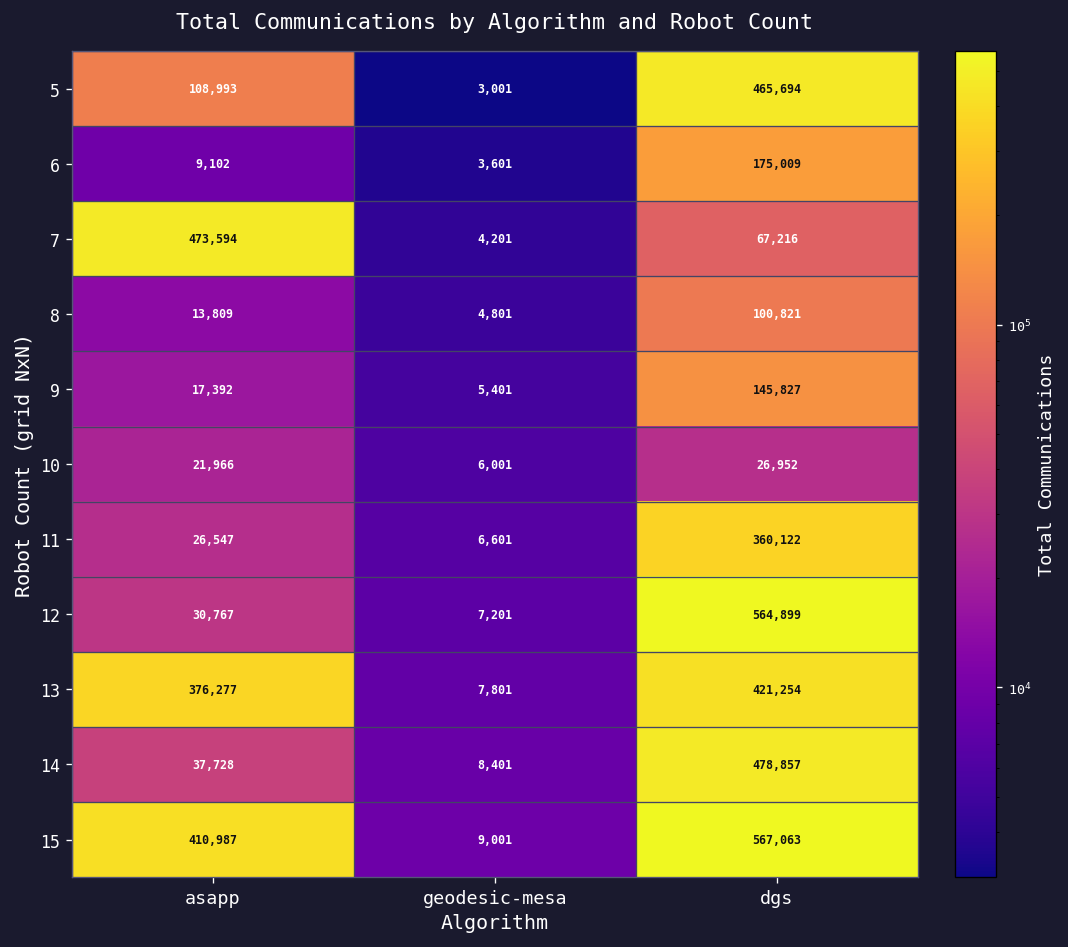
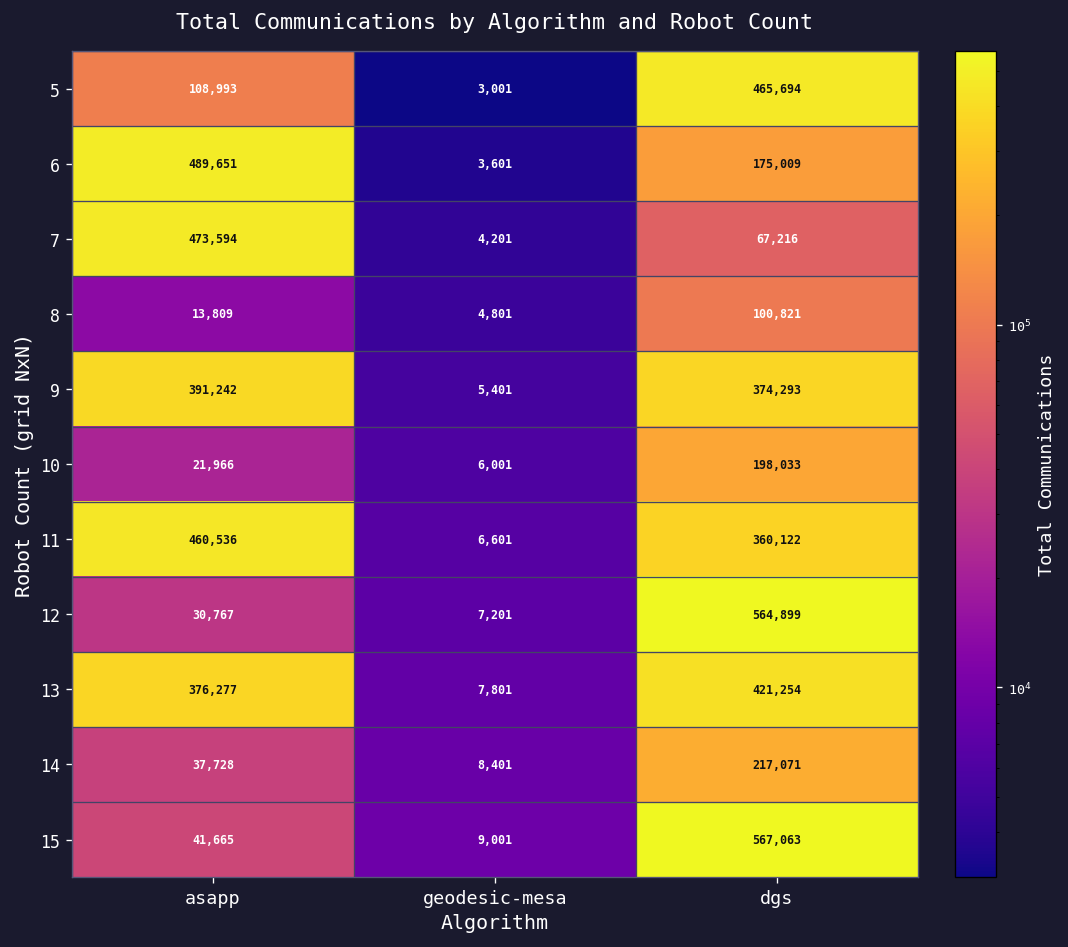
6, asapp: 9,102 -> 489,651
9, asapp: 17,392 -> 391,242
9, dgs: 145,827 -> 374,293
10, dgs: 26,952 -> 198,033
11, asapp: 26,547 -> 460,536
14, dgs: 478,857 -> 217,071
15, asapp: 410,987 -> 41,665
